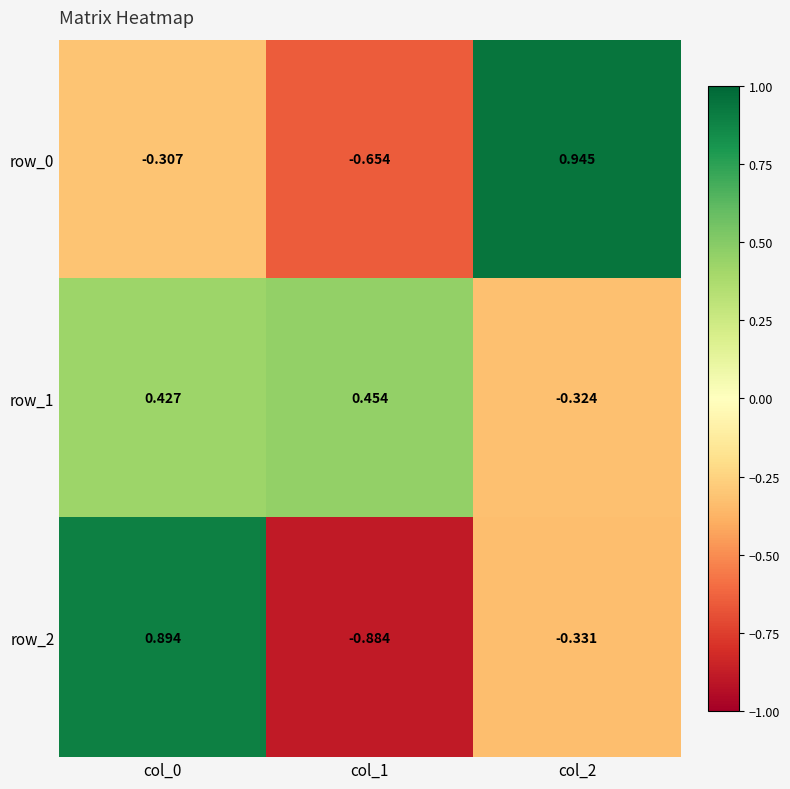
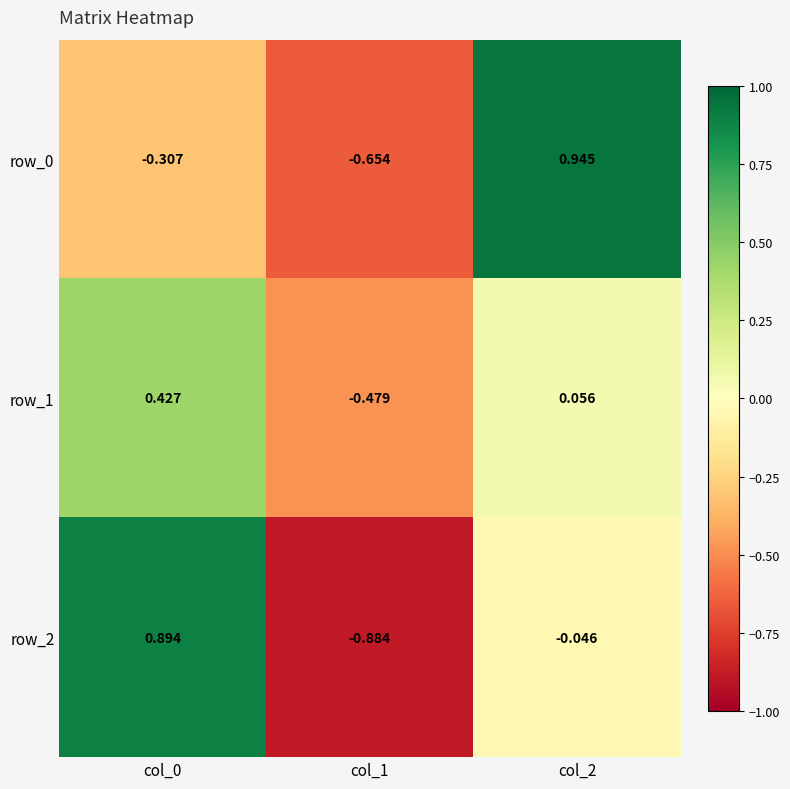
row_1, col_1: 0.454 -> -0.479
row_1, col_2: -0.324 -> 0.056
row_2, col_2: -0.331 -> -0.046
